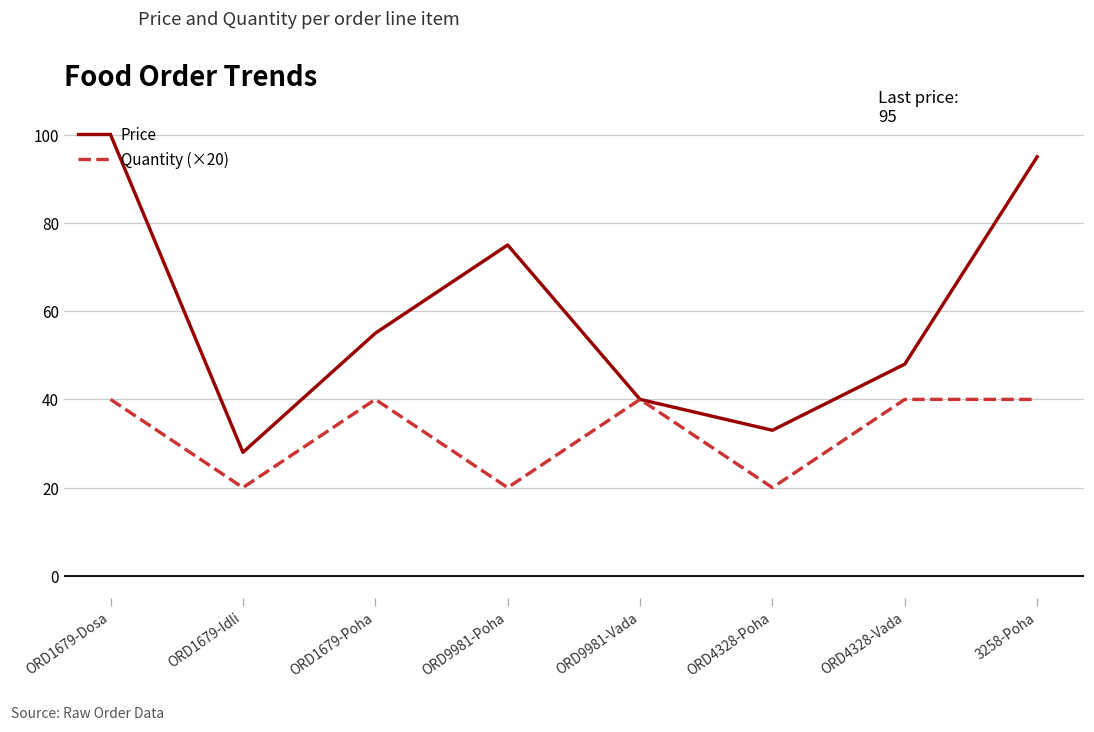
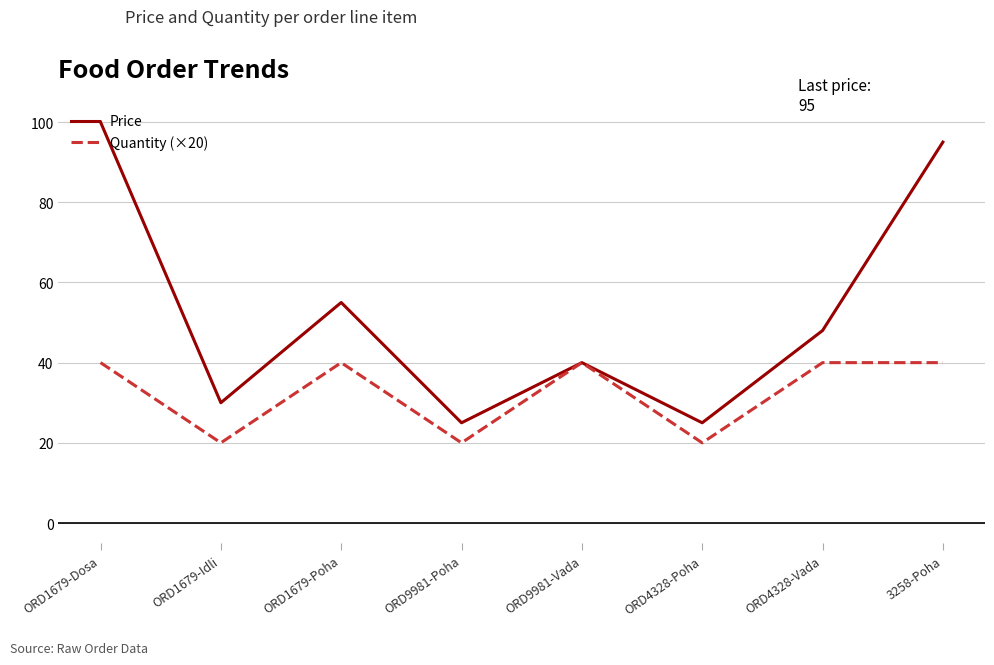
Price, ORD1679-Idli: 28 -> 30
Price, ORD9981-Poha: 75 -> 25
Price, ORD4328-Poha: 33 -> 25
